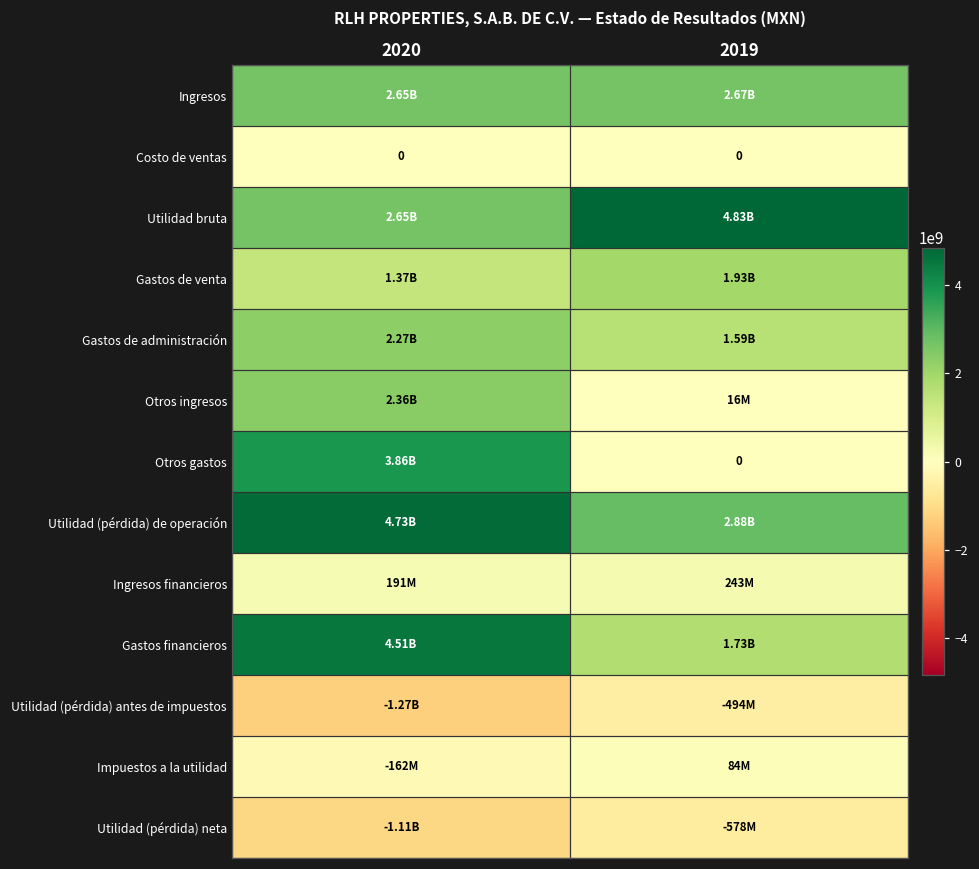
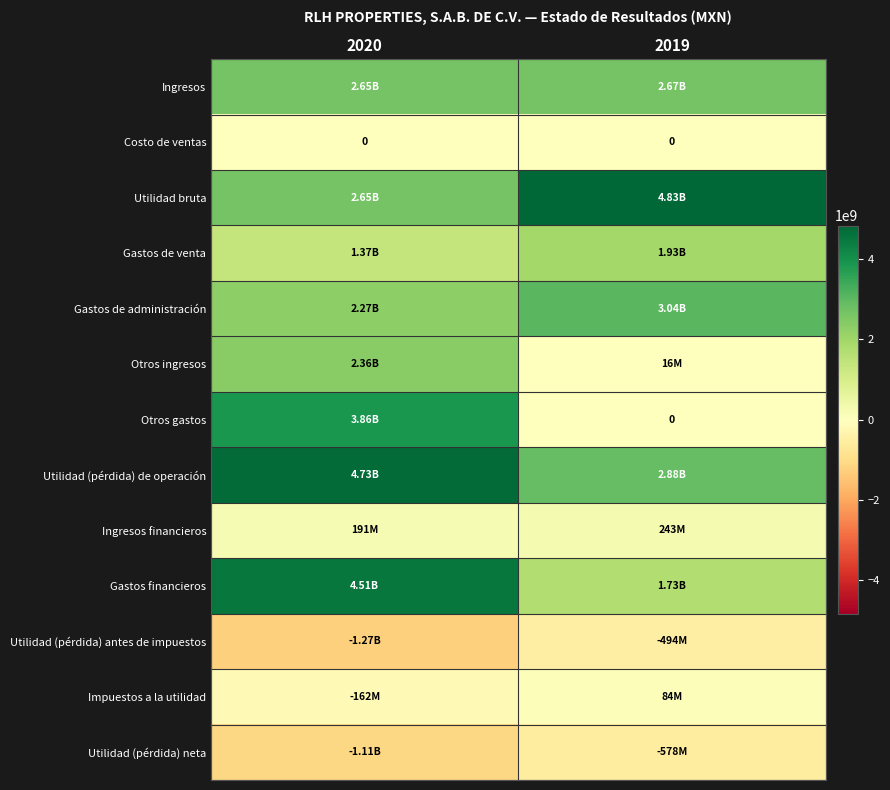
Gastos de administración, 2019: 1.59B -> 3.04B
